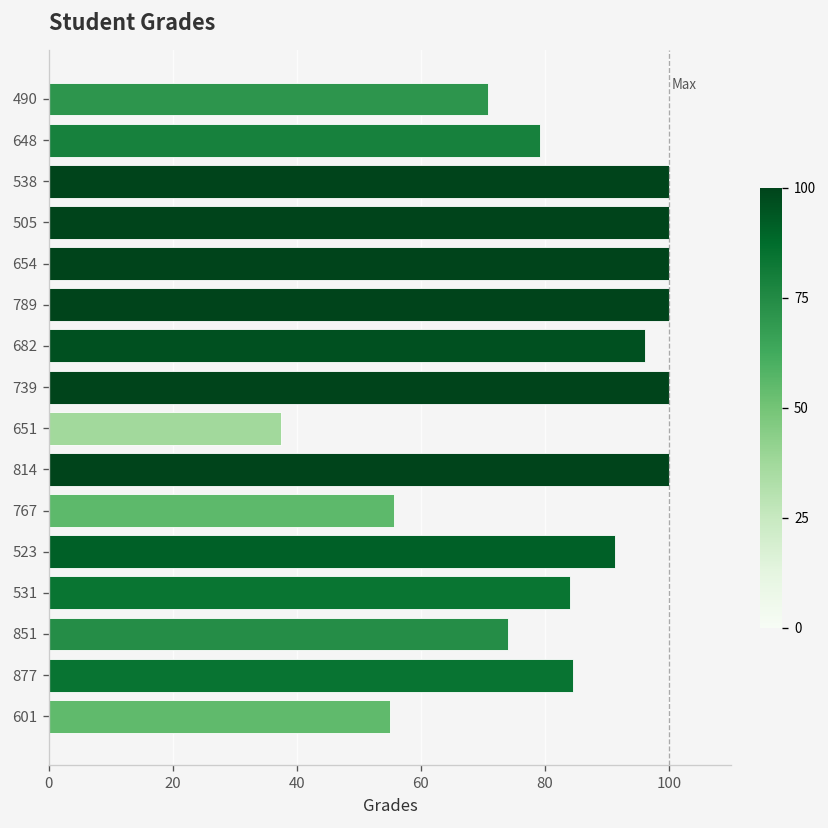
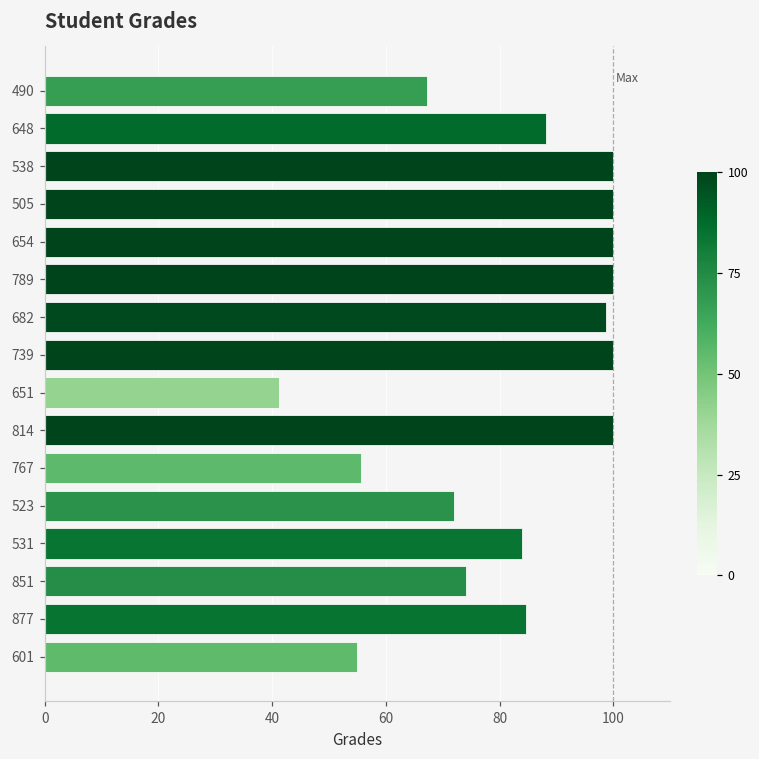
490: 71 -> 67
648: 79 -> 88
682: 96 -> 99
651: 37 -> 41
523: 91 -> 72
